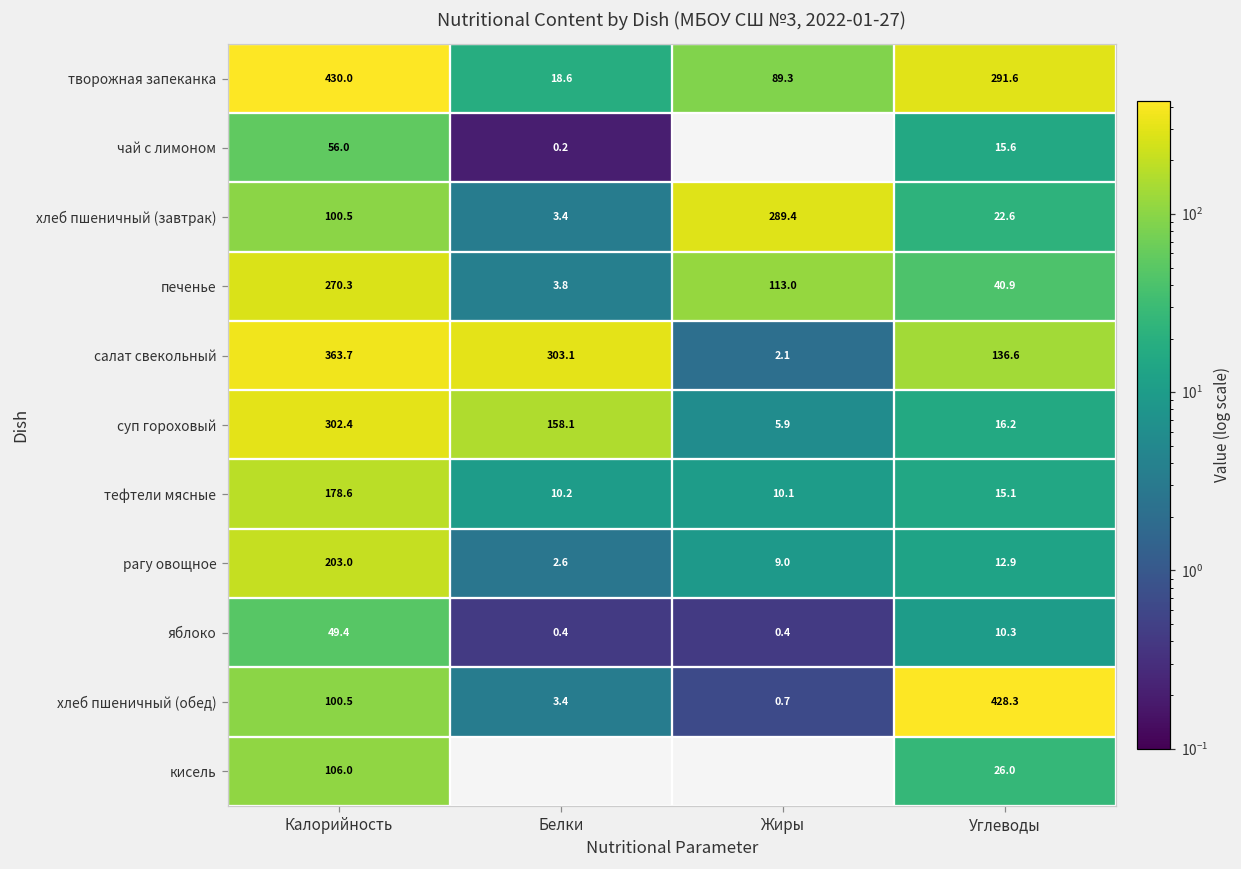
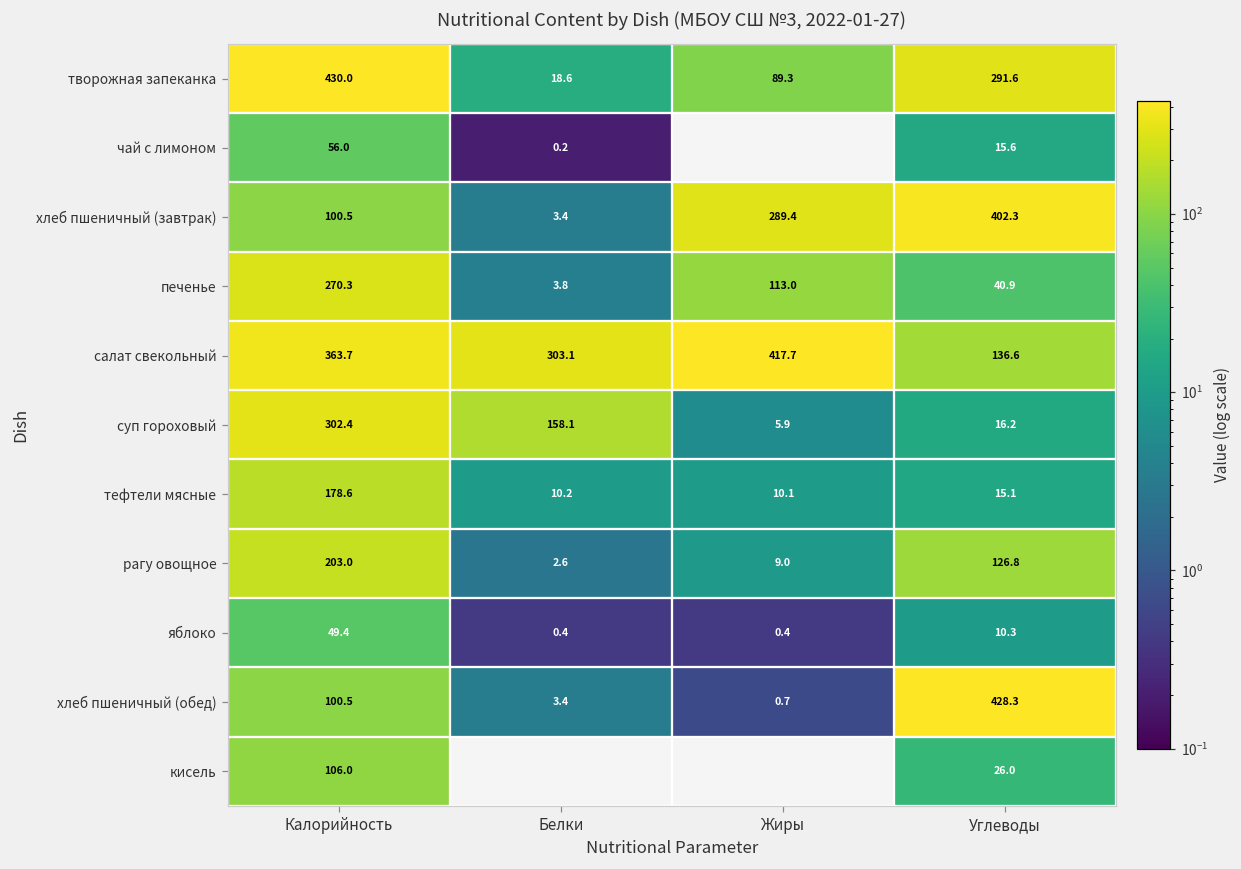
хлеб пшеничный (завтрак), Углеводы: 22.6 -> 402.3
салат свекольный, Жиры: 2.1 -> 417.7
рагу овощное, Углеводы: 12.9 -> 126.8
